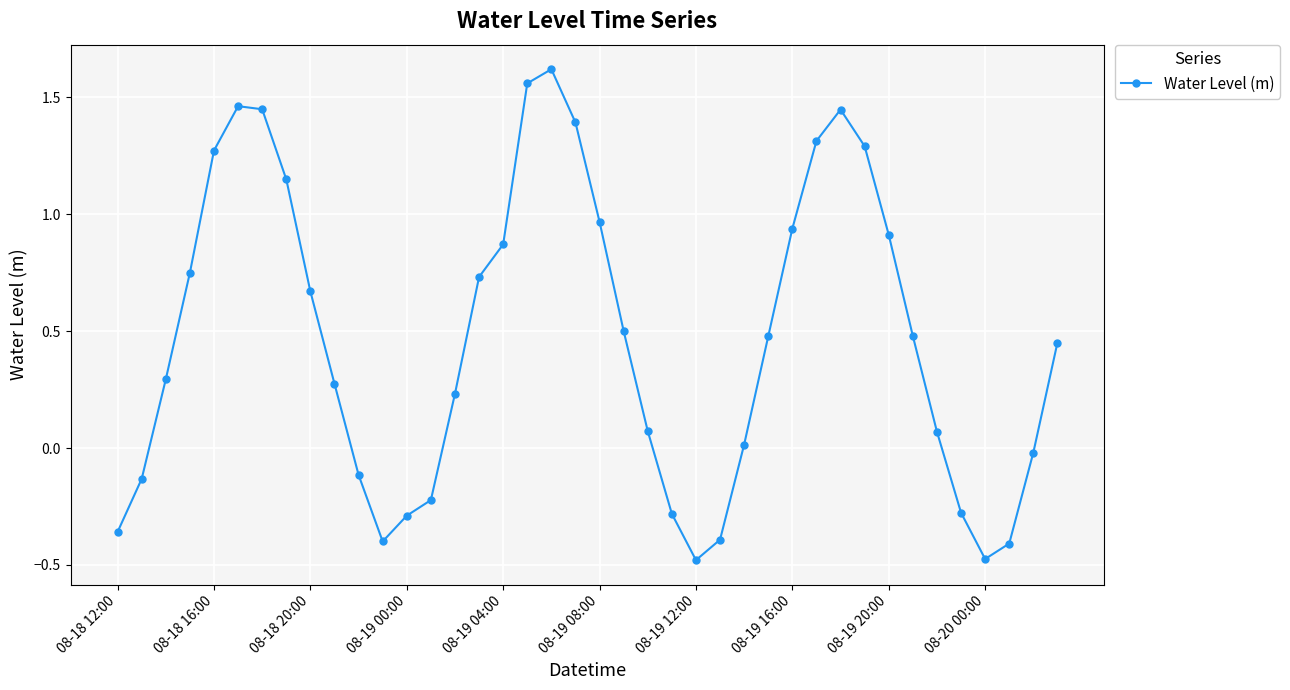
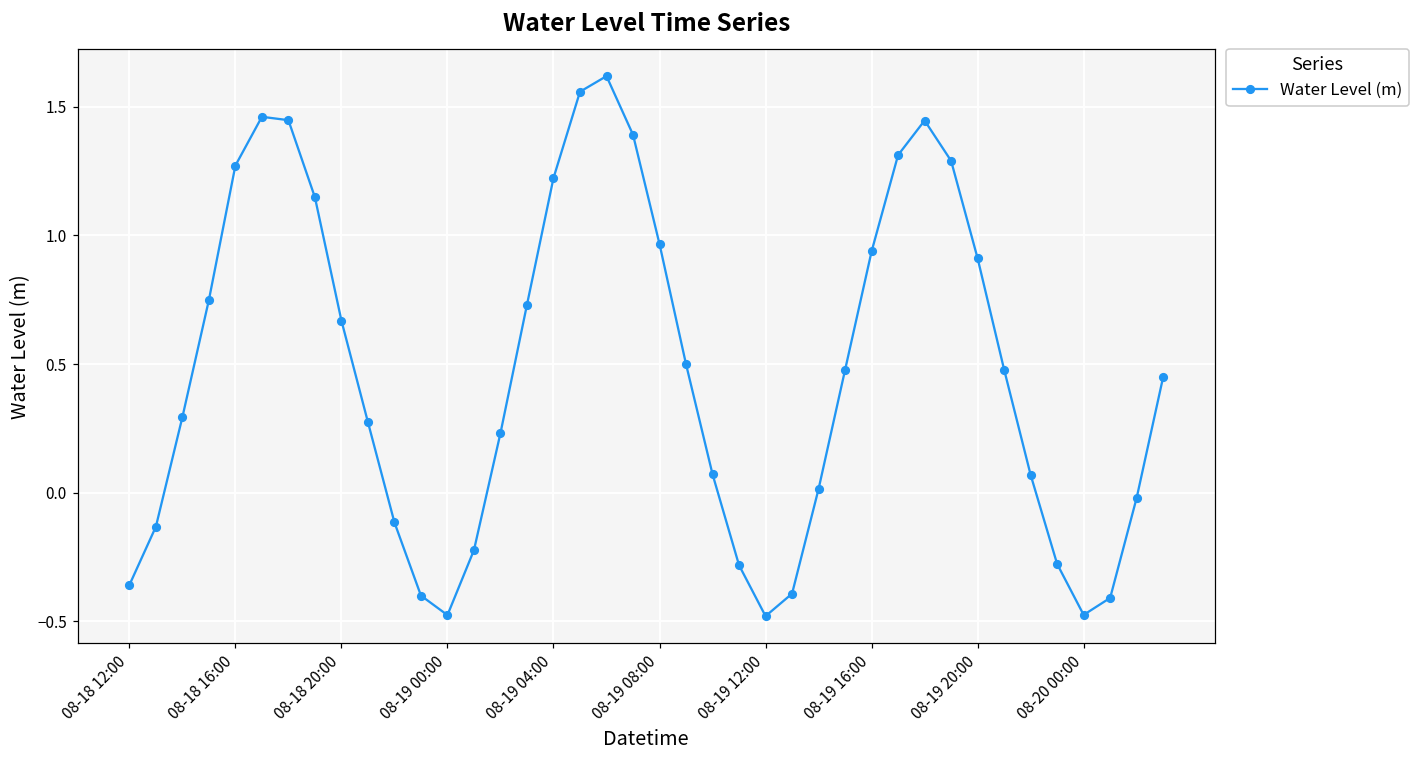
08-19 00:00: -0.29 -> -0.48
08-19 04:00: 0.87 -> 1.22
